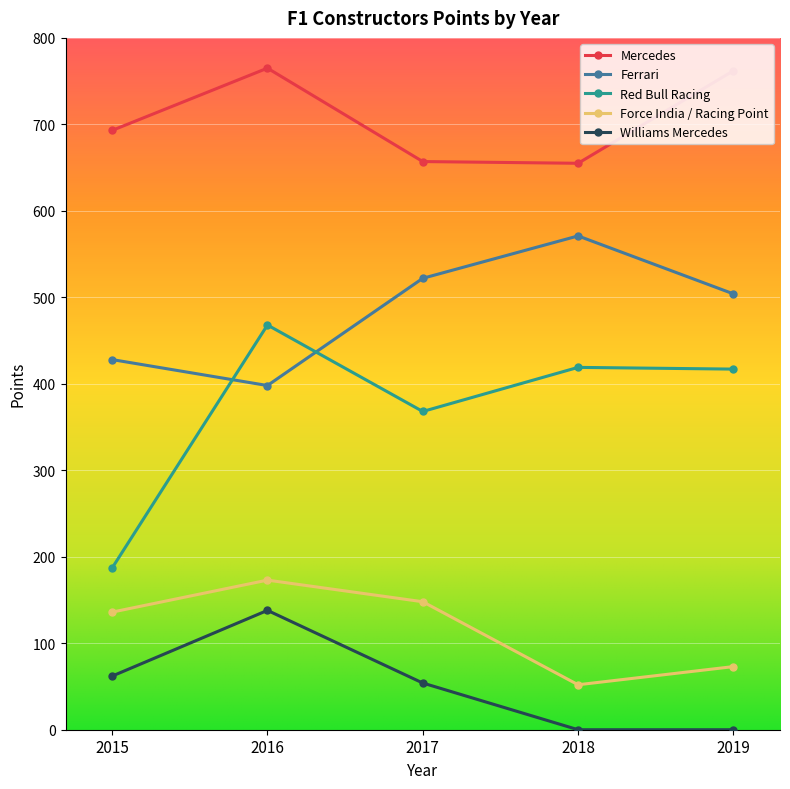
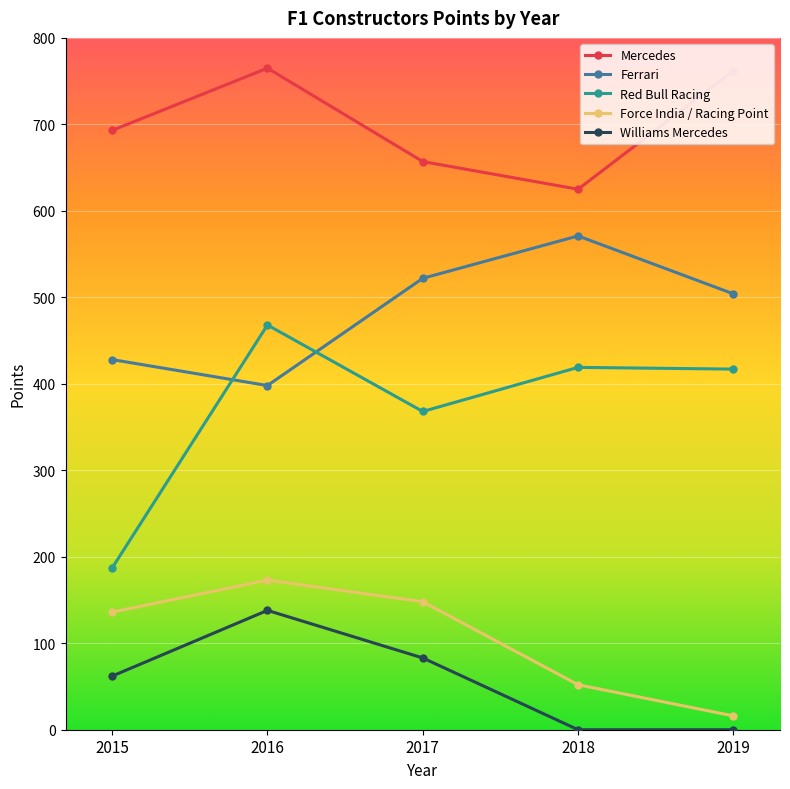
Williams Mercedes, 2017: 50 -> 80
Mercedes, 2018: 660 -> 630
Force India / Racing Point, 2019: 70 -> 20
